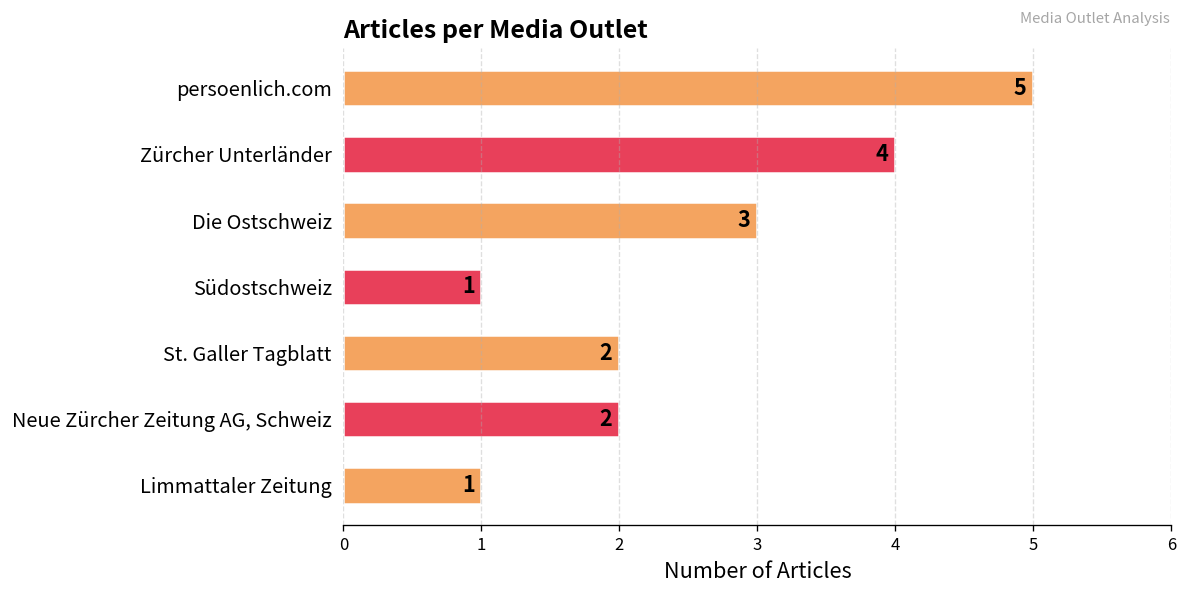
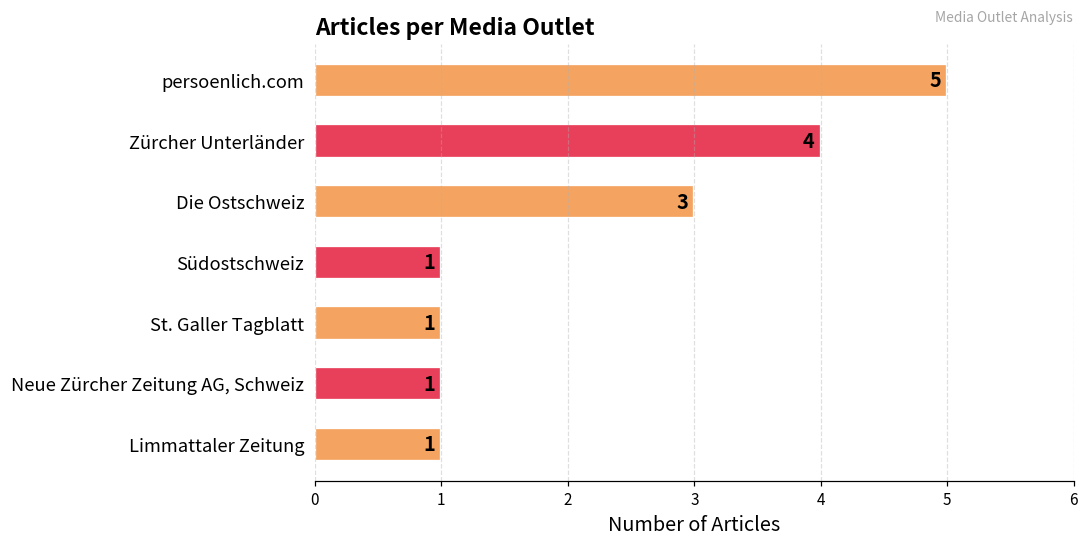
St. Galler Tagblatt: 2 -> 1
Neue Zürcher Zeitung AG, Schweiz: 2 -> 1
